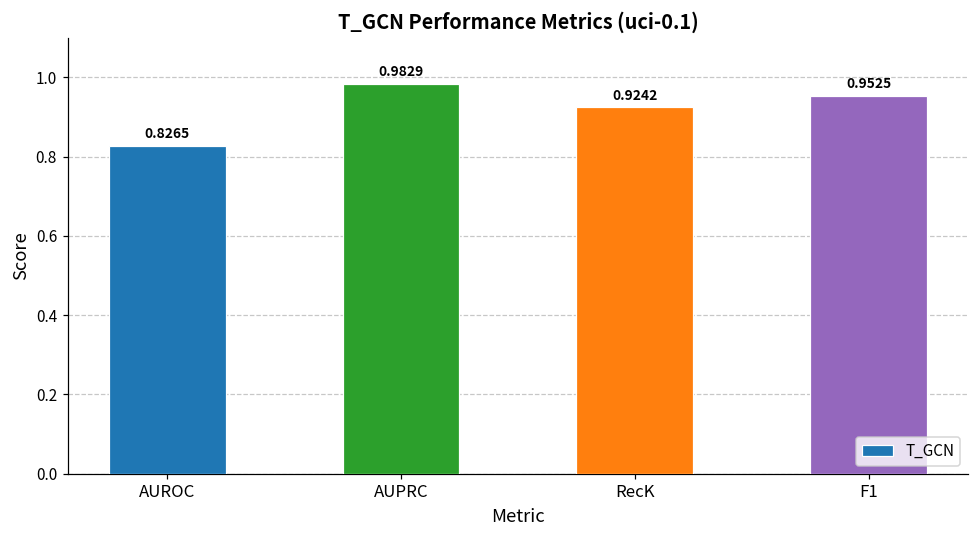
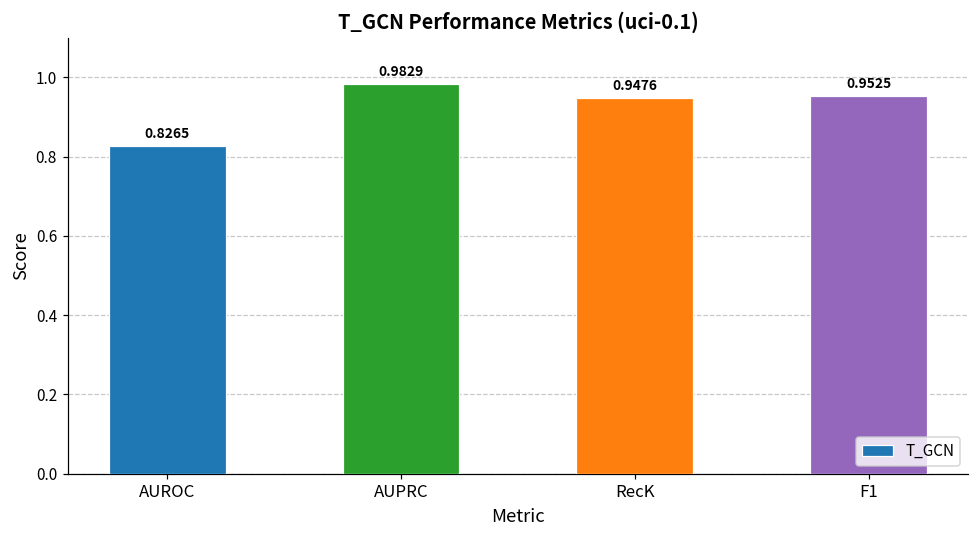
RecK: 0.9242 -> 0.9476
